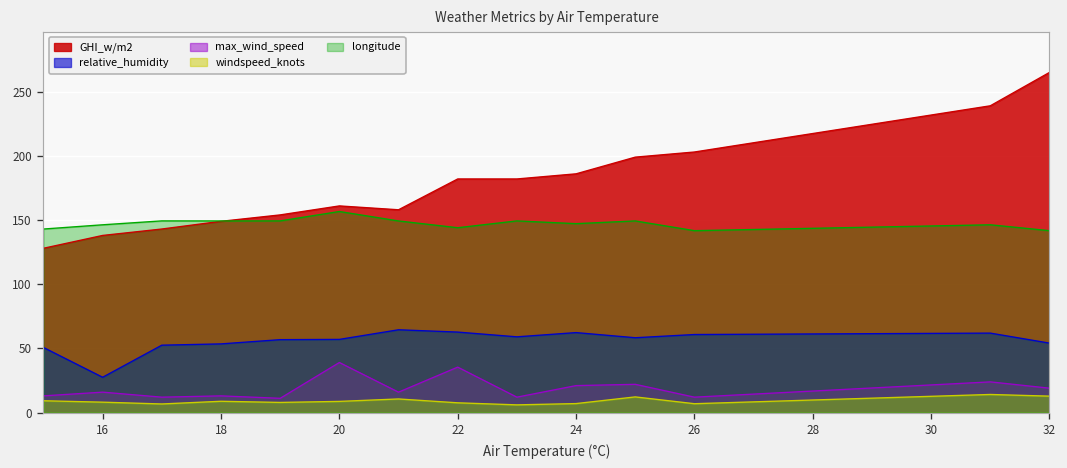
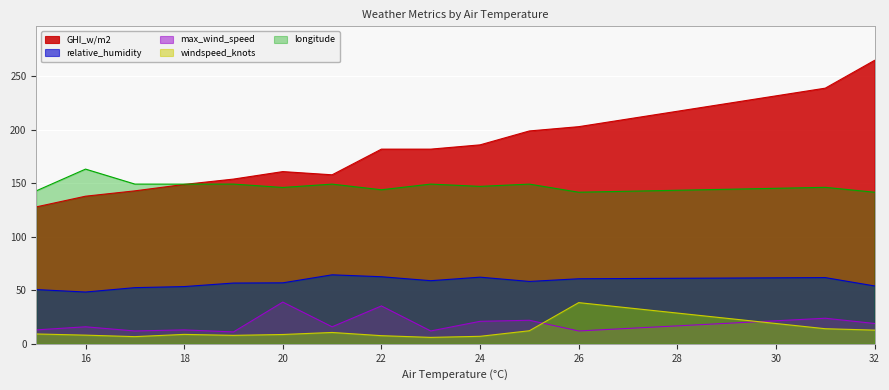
relative_humidity, 16: 28 -> 48
longitude, 16: 146 -> 163
longitude, 20: 157 -> 146
windspeed_knots, 26: 7 -> 39
